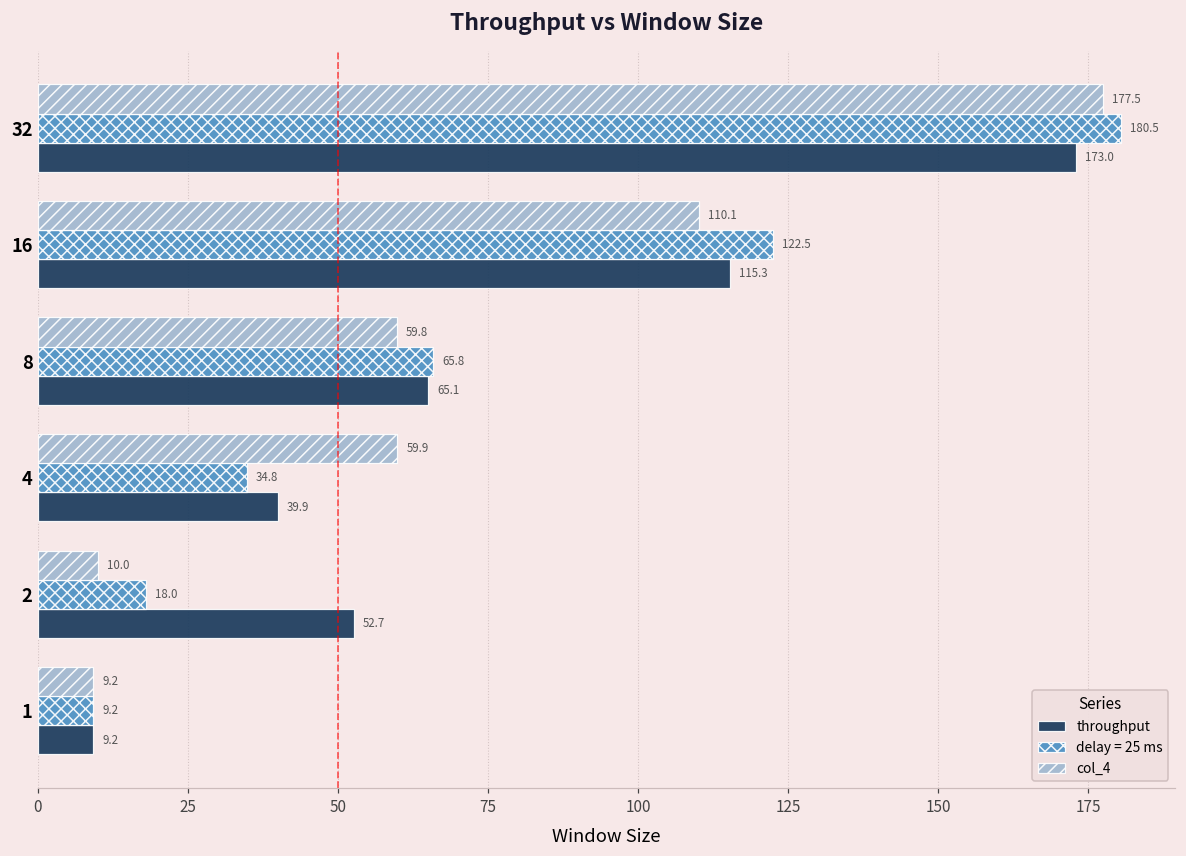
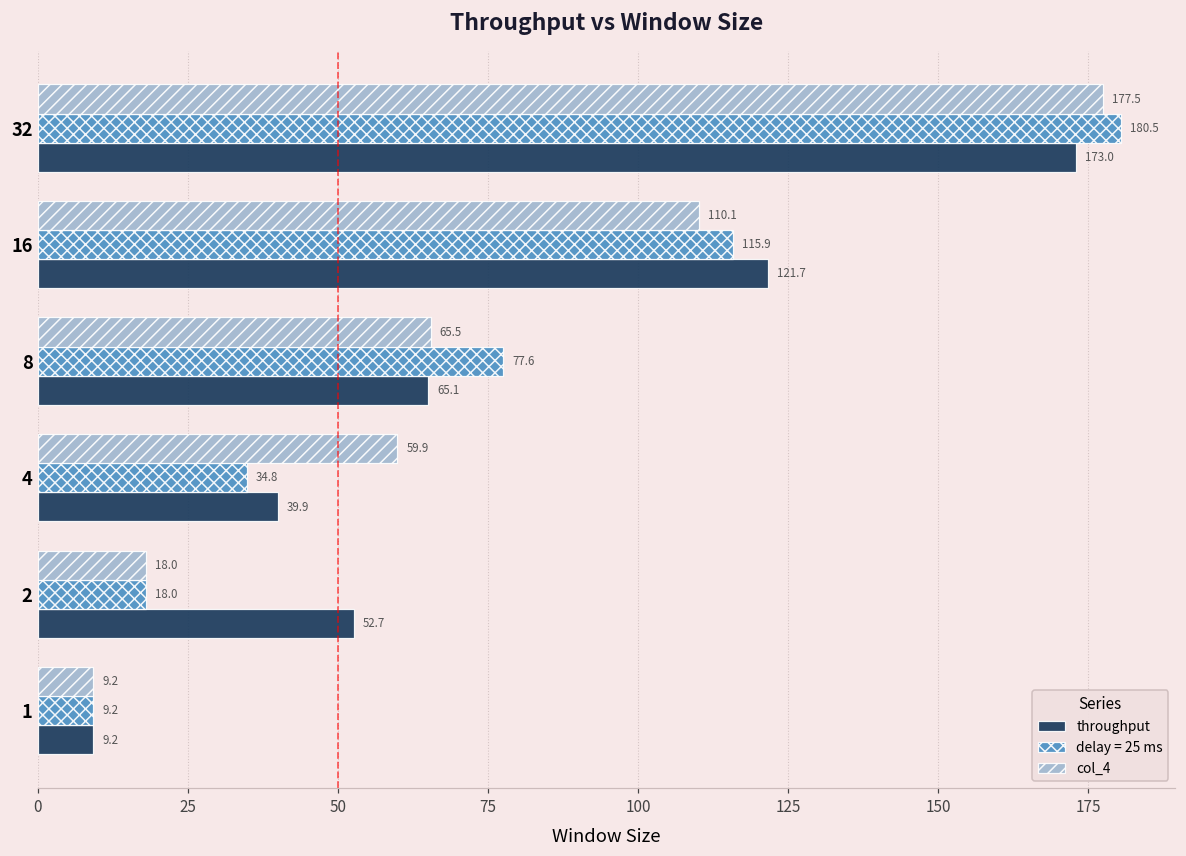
delay = 25 ms, 16: 122.5 -> 115.9
throughput, 16: 115.3 -> 121.7
col_4, 8: 59.8 -> 65.5
delay = 25 ms, 8: 65.8 -> 77.6
col_4, 2: 10.0 -> 18.0
